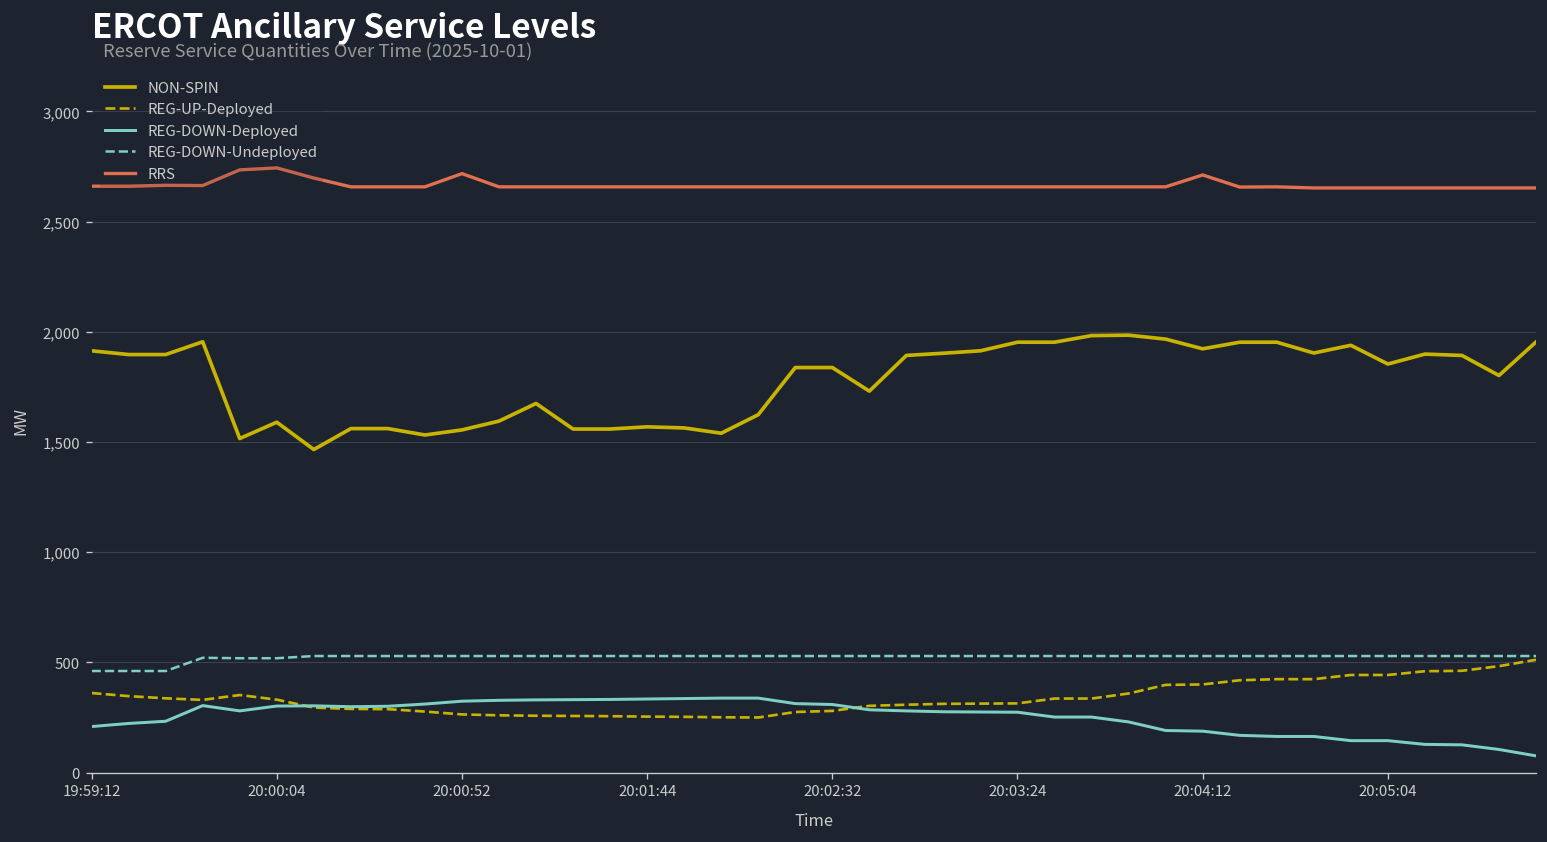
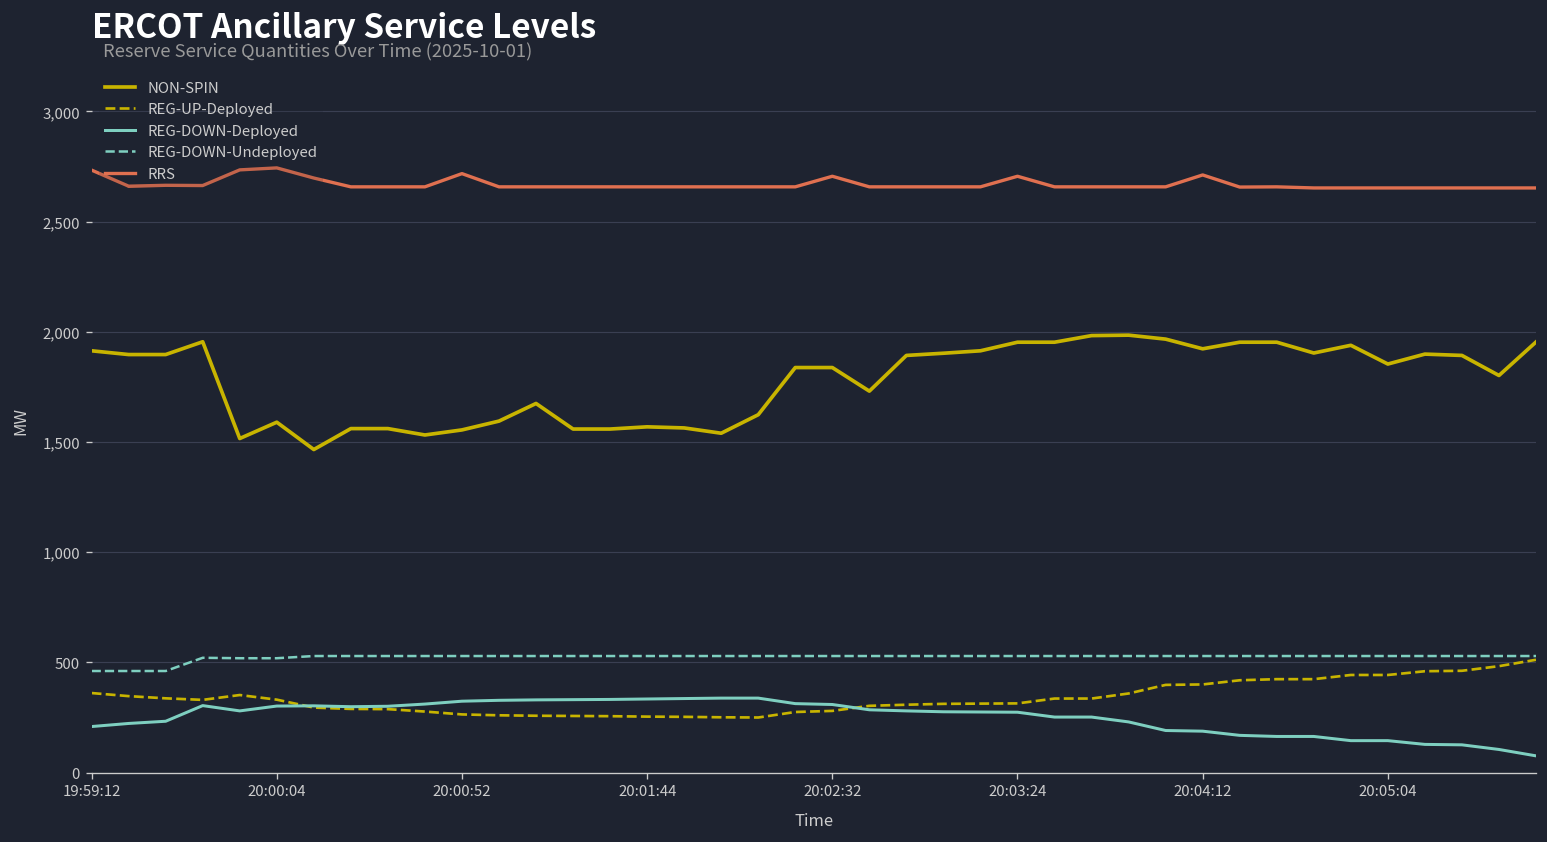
RRS, 19:59:12: 2,660 -> 2,730
RRS, 20:02:32: 2,660 -> 2,710
RRS, 20:03:24: 2,660 -> 2,710
